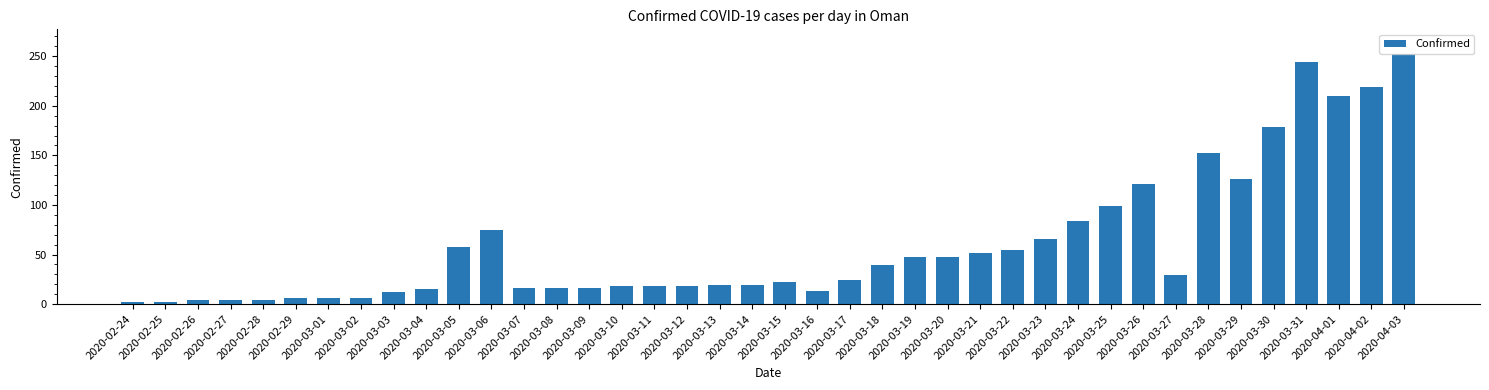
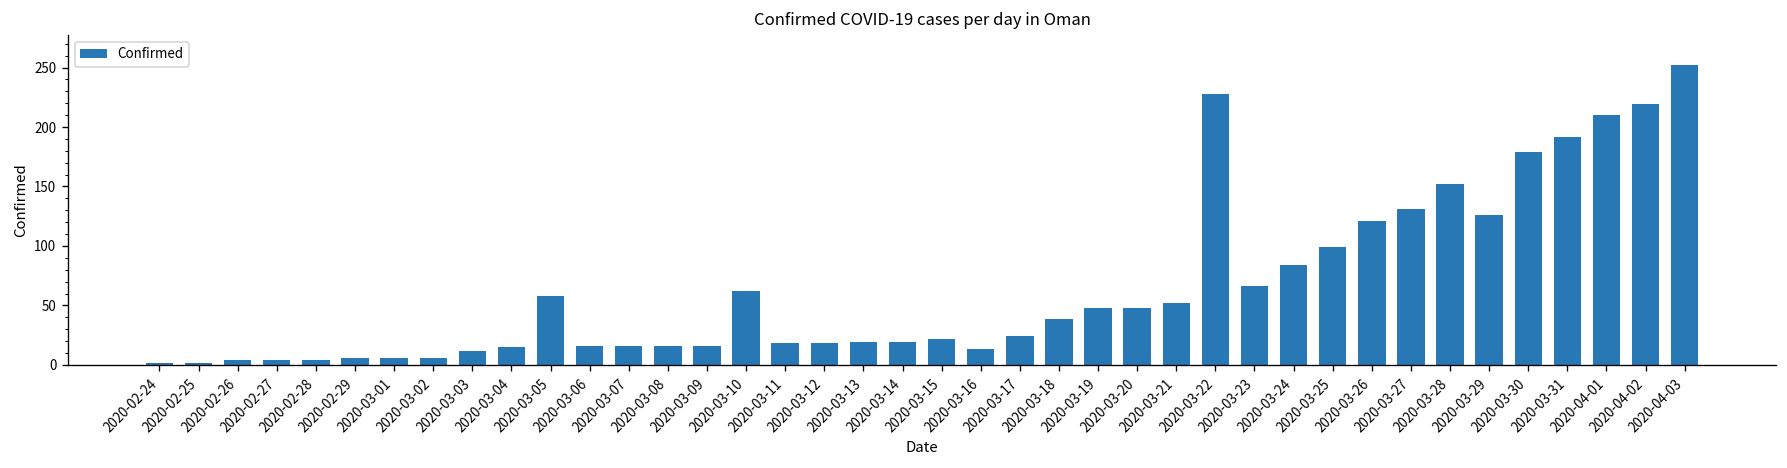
2020-03-06: 80 -> 20
2020-03-10: 20 -> 60
2020-03-22: 60 -> 230
2020-03-27: 30 -> 130
2020-03-31: 240 -> 190
